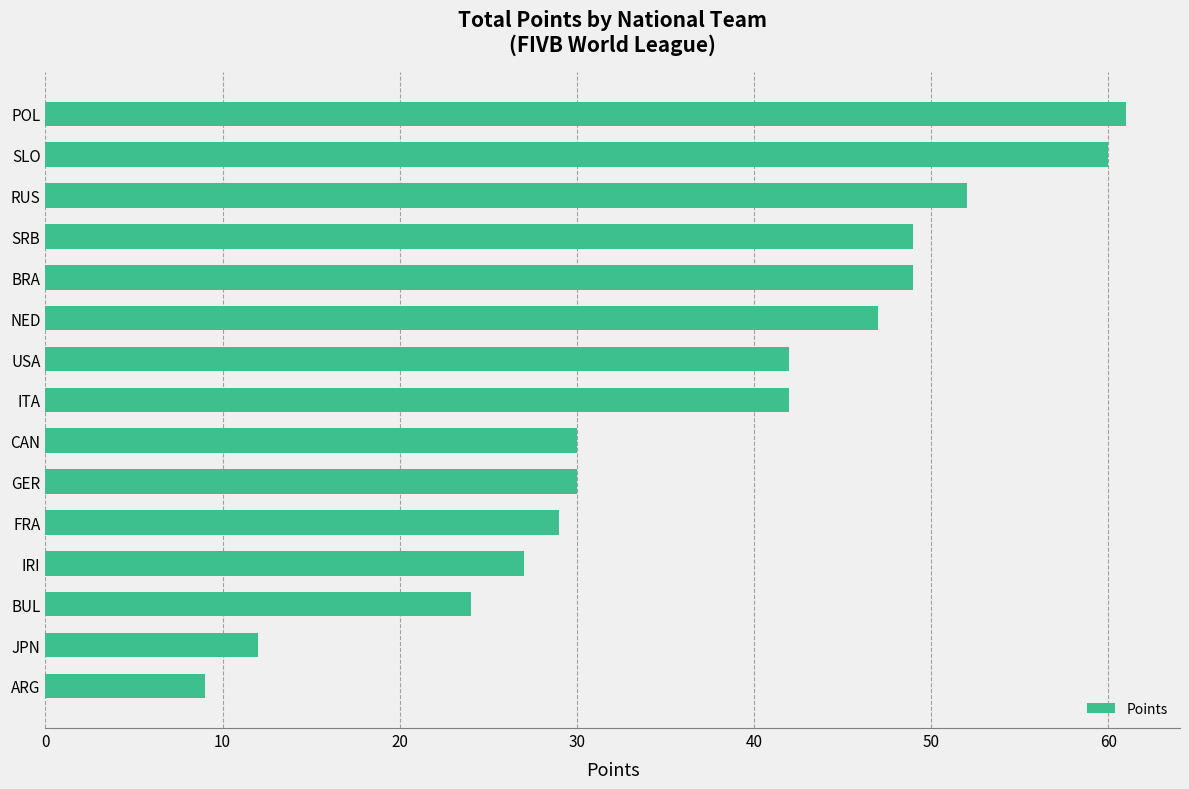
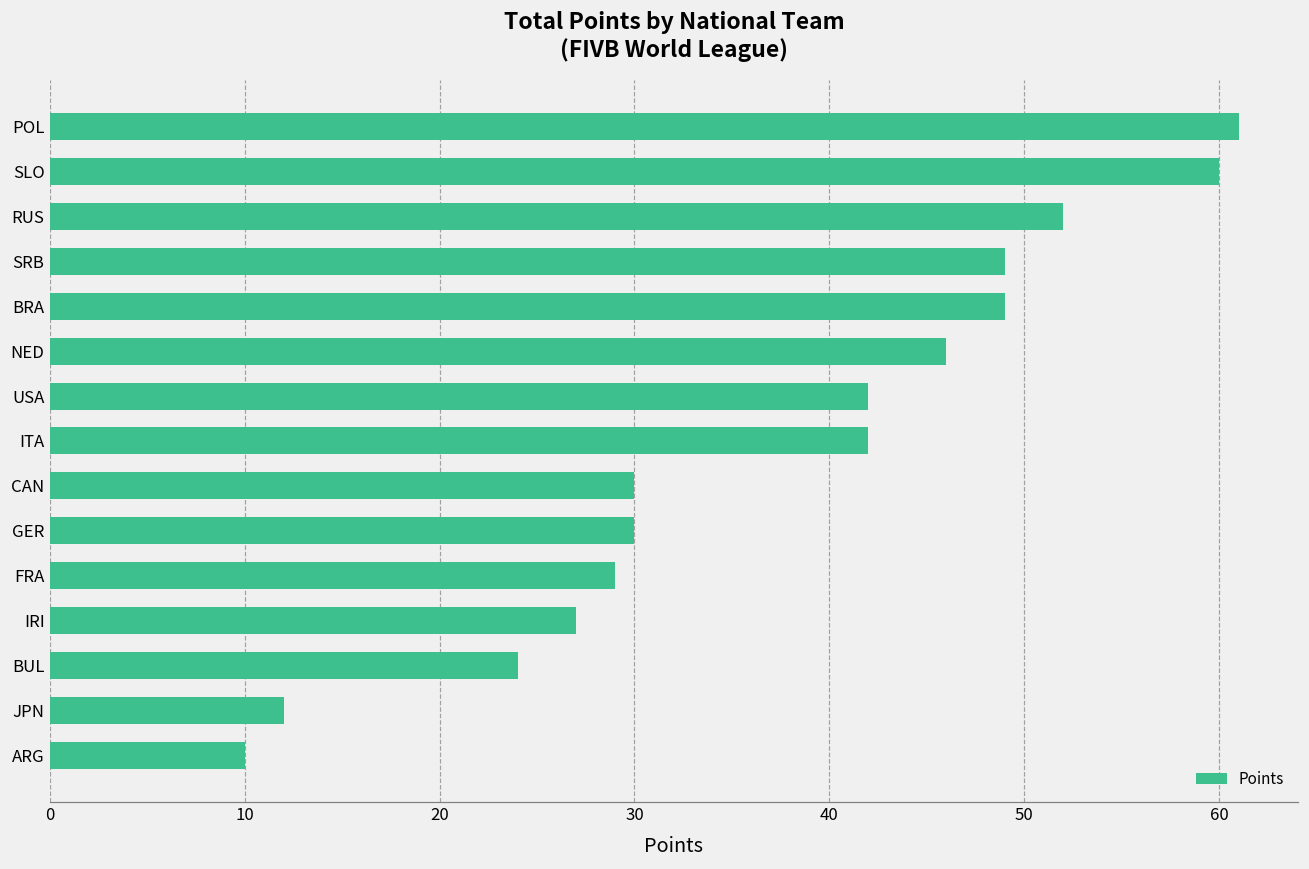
NED: 47 -> 46
ARG: 9 -> 10
